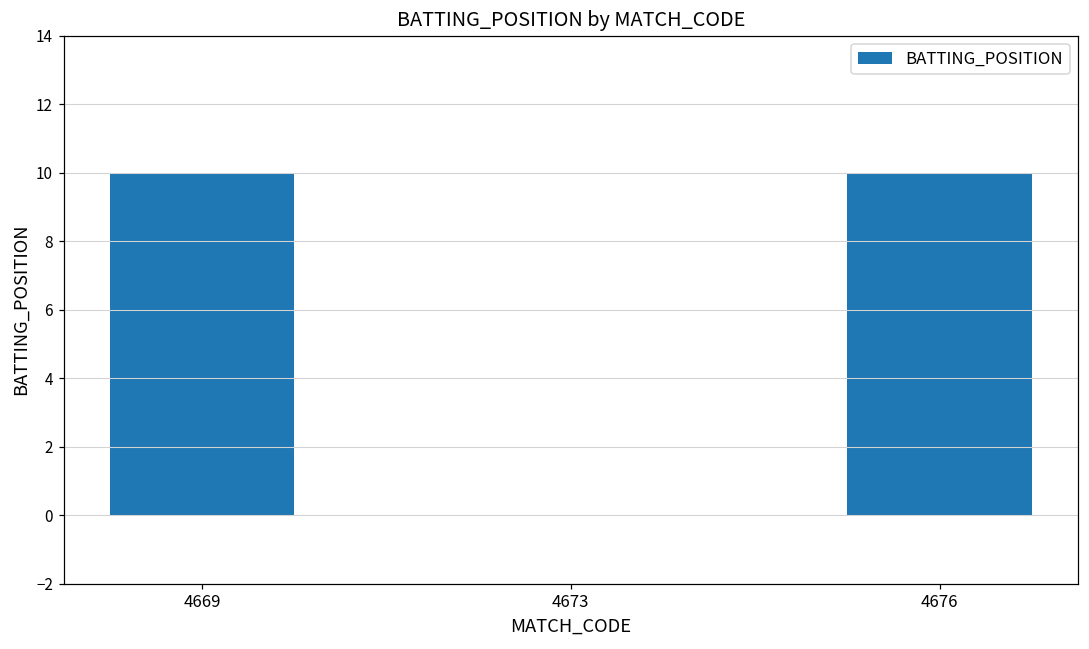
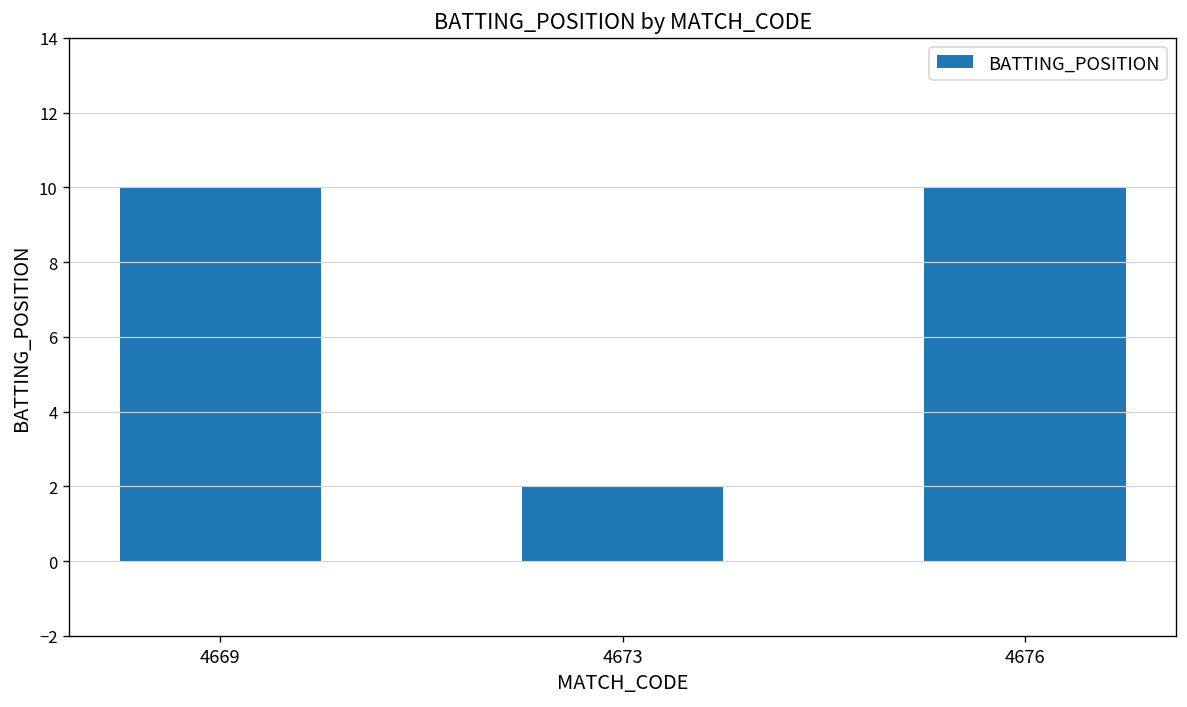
4673: 0 -> 2
